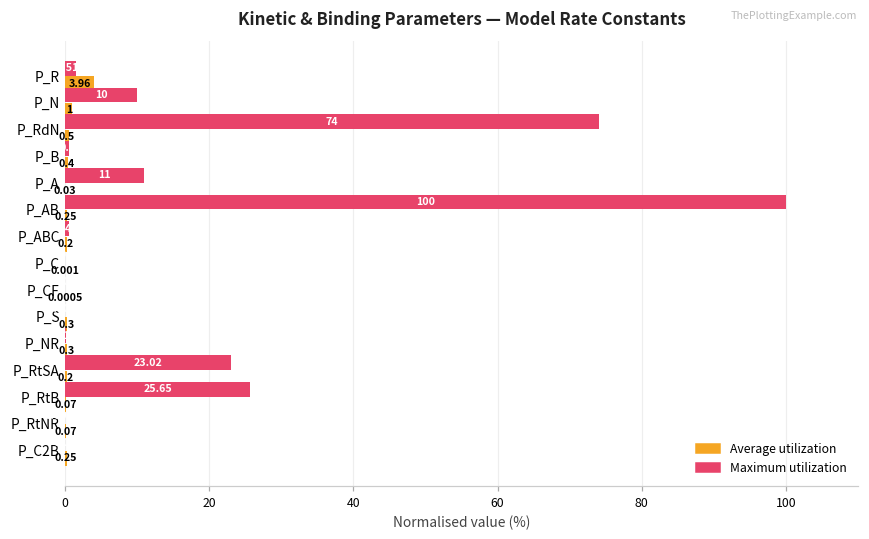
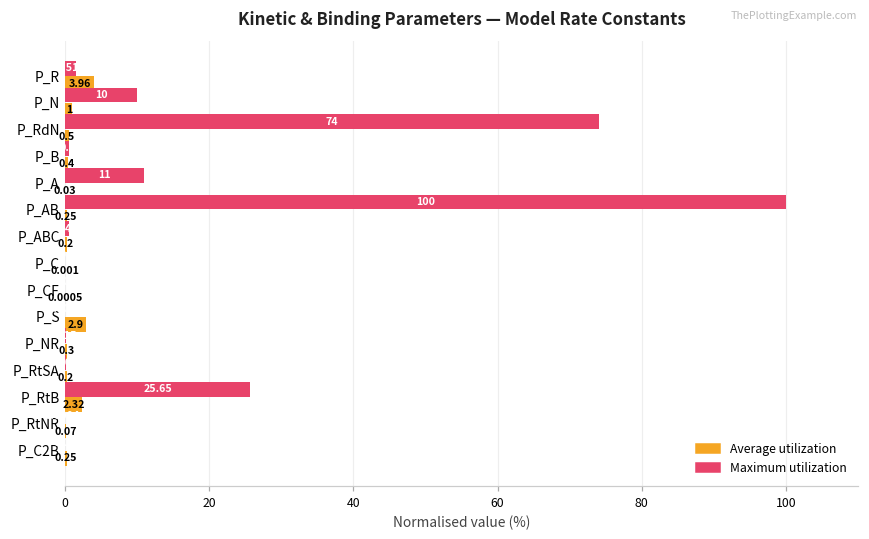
Average utilization, P_S: 0.3 -> 2.9
Maximum utilization, P_RtSA: 23 -> 0
Average utilization, P_RtB: 0.07 -> 2.32
